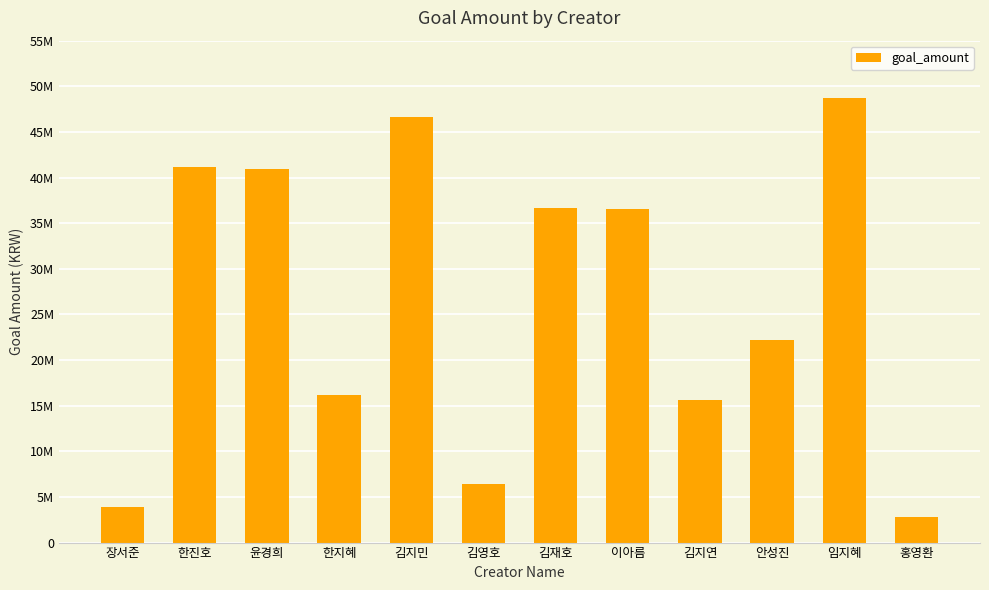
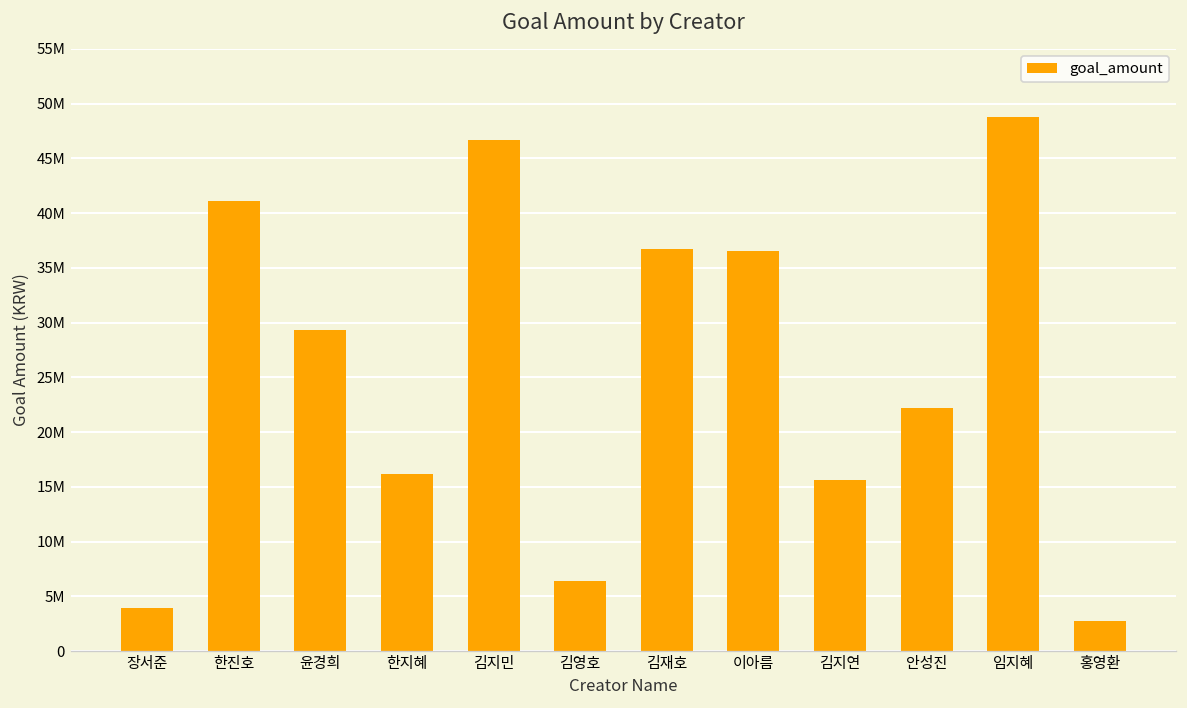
윤경희: 41000000 -> 29000000
